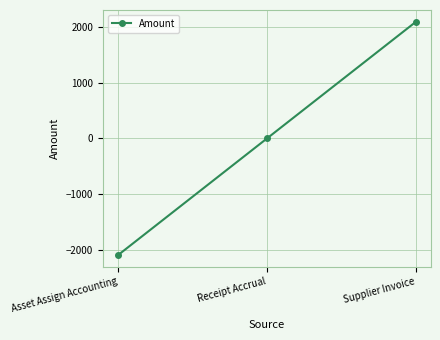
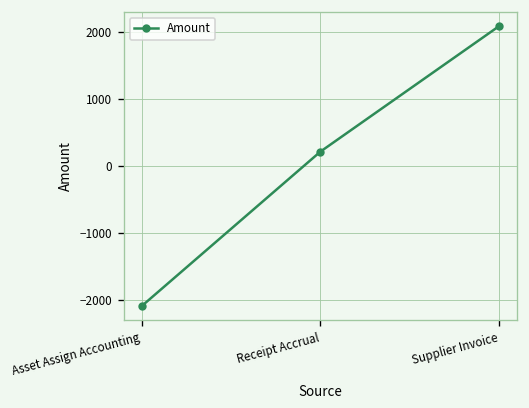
Receipt Accrual: 0 -> 200
